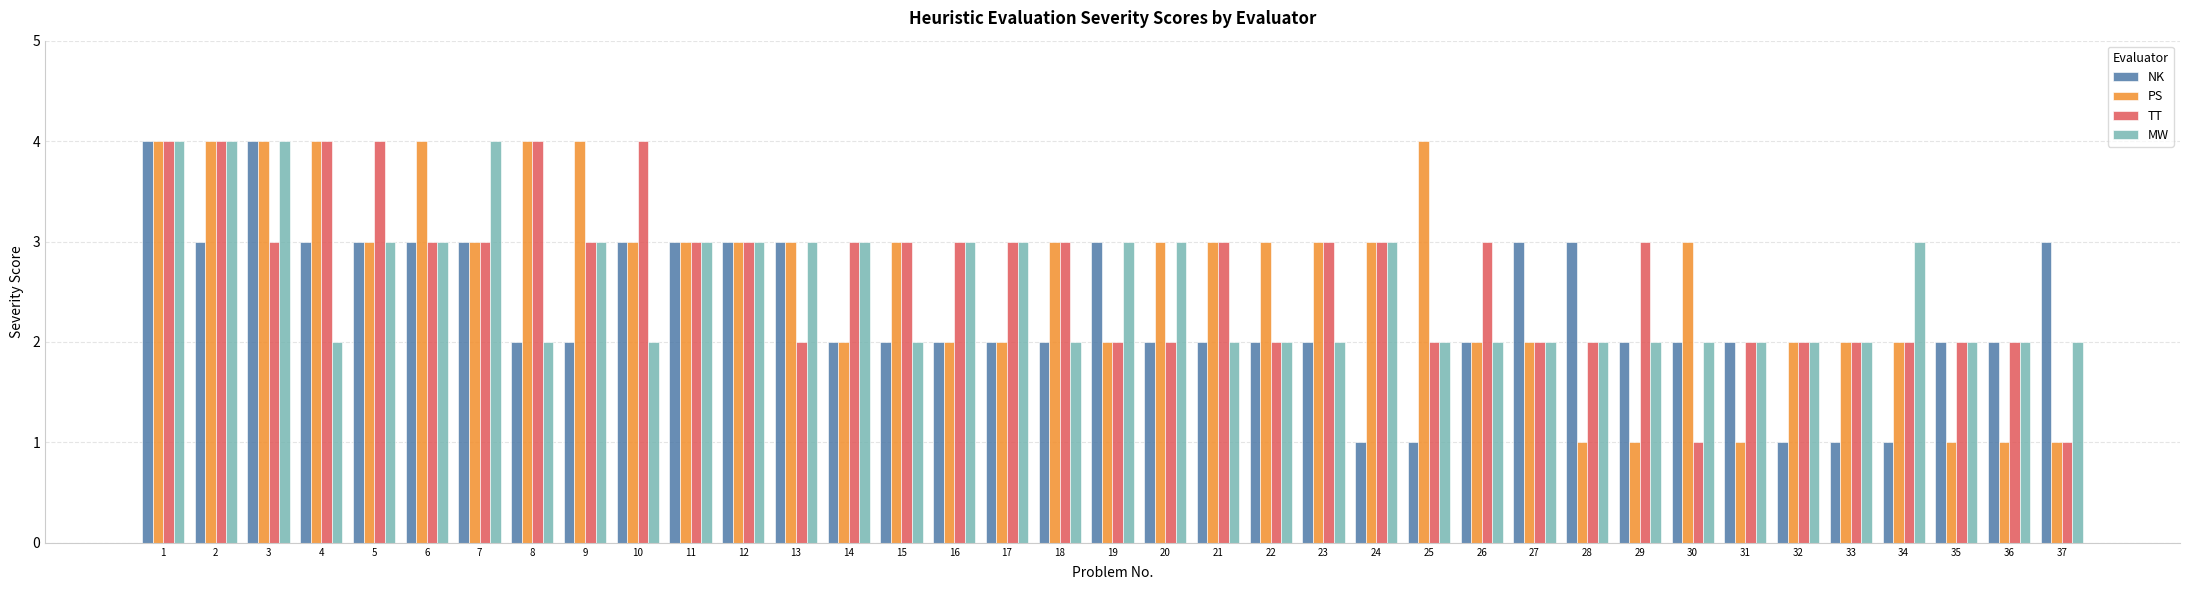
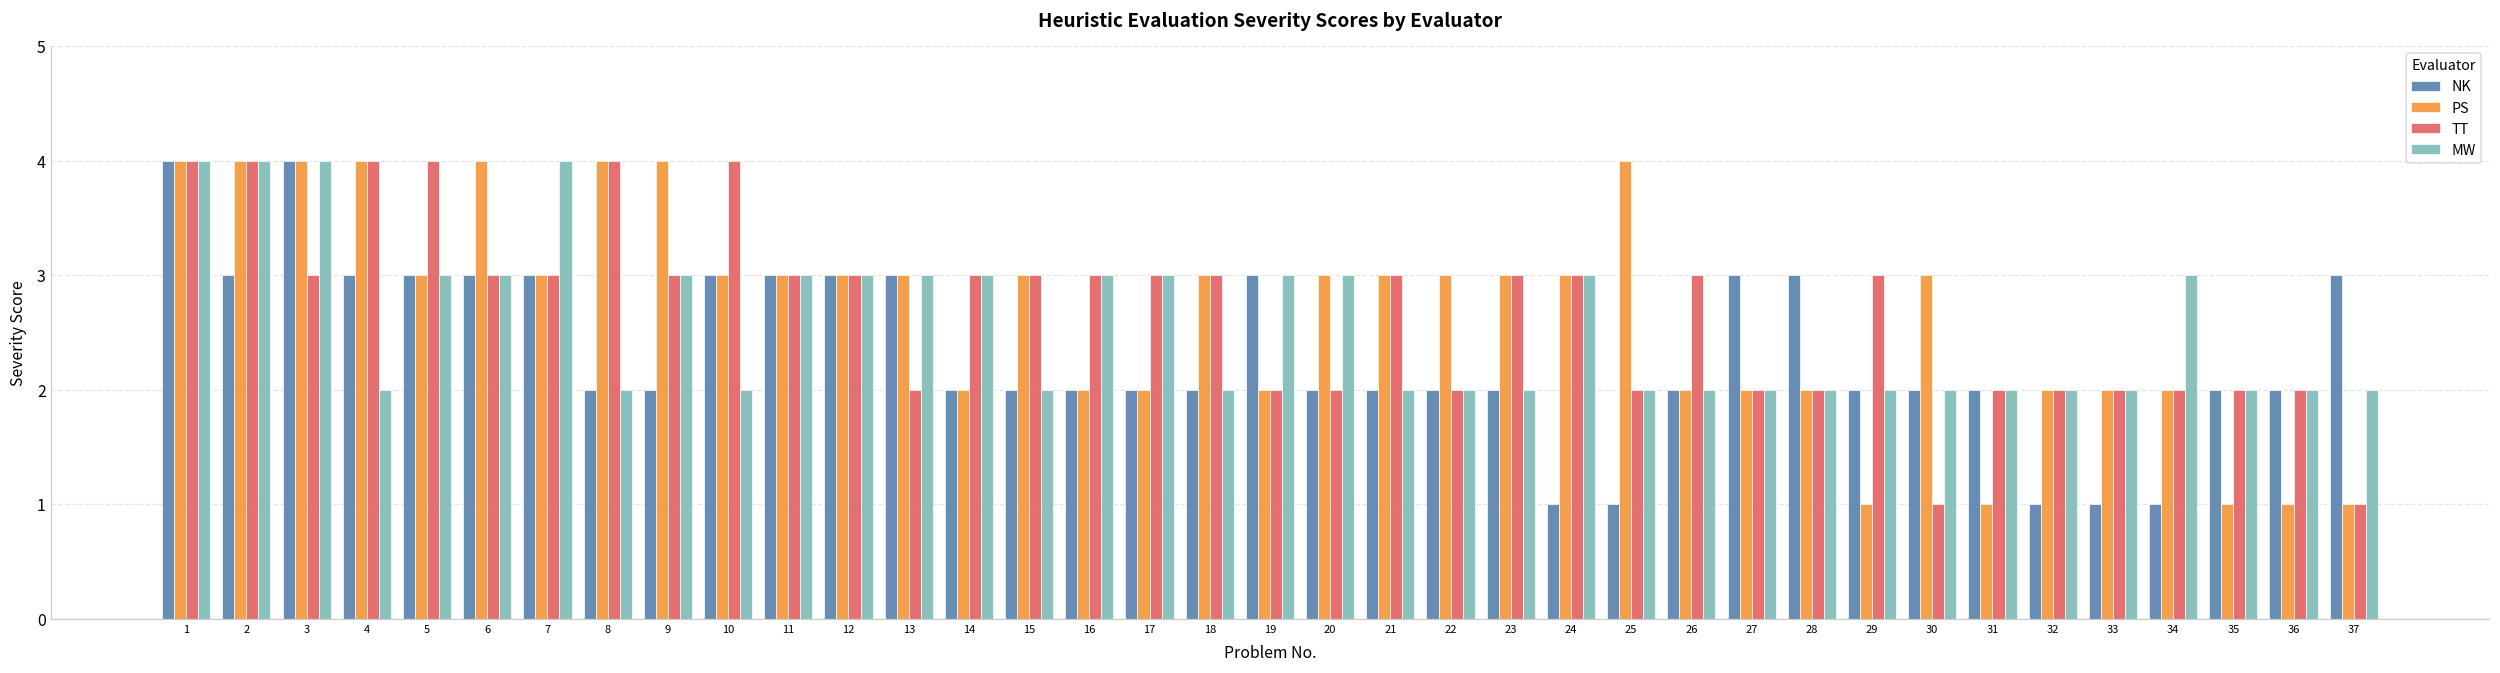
PS, 28: 1 -> 2
